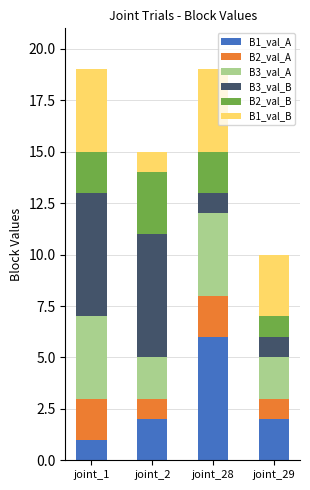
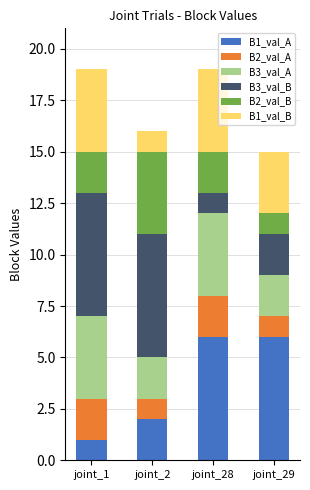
B2_val_B, joint_2: 3 -> 4
B1_val_A, joint_29: 2 -> 6
B3_val_B, joint_29: 1 -> 2
